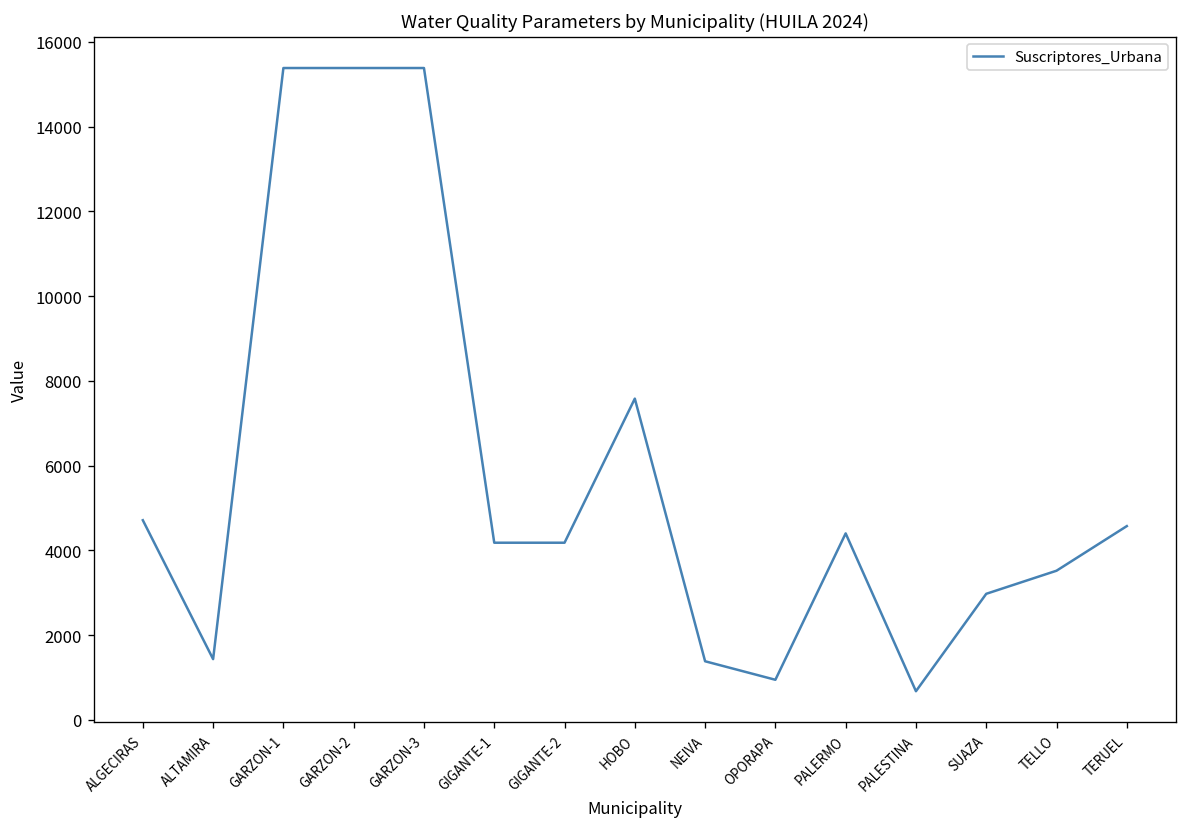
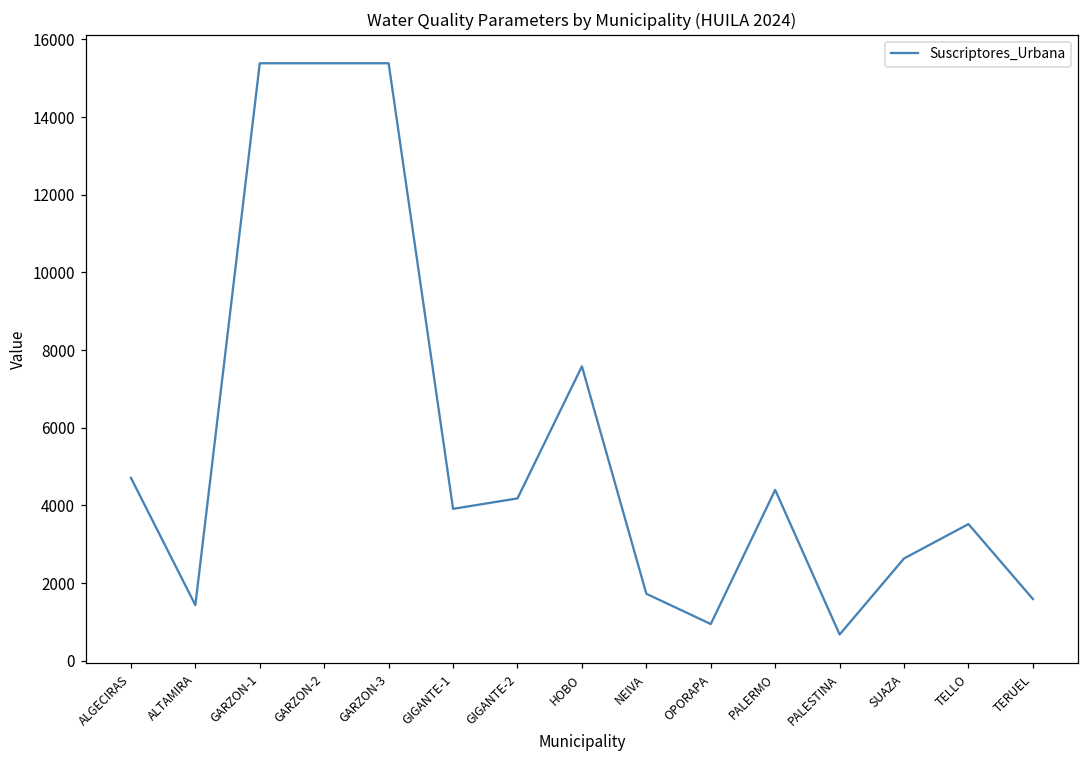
GIGANTE-1: 4200 -> 3900
NEIVA: 1400 -> 1700
SUAZA: 3000 -> 2600
TERUEL: 4600 -> 1600
